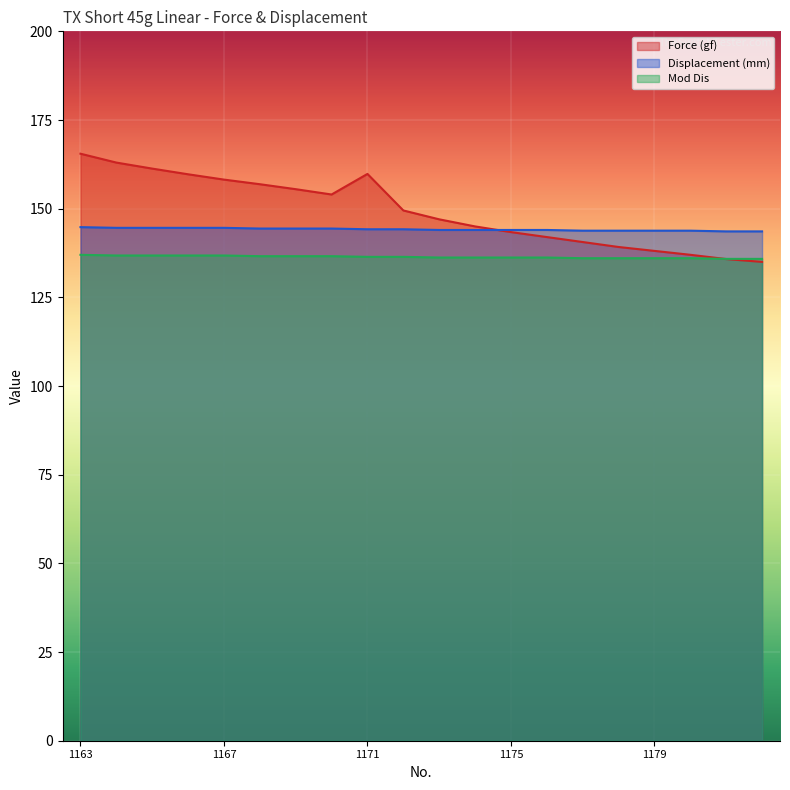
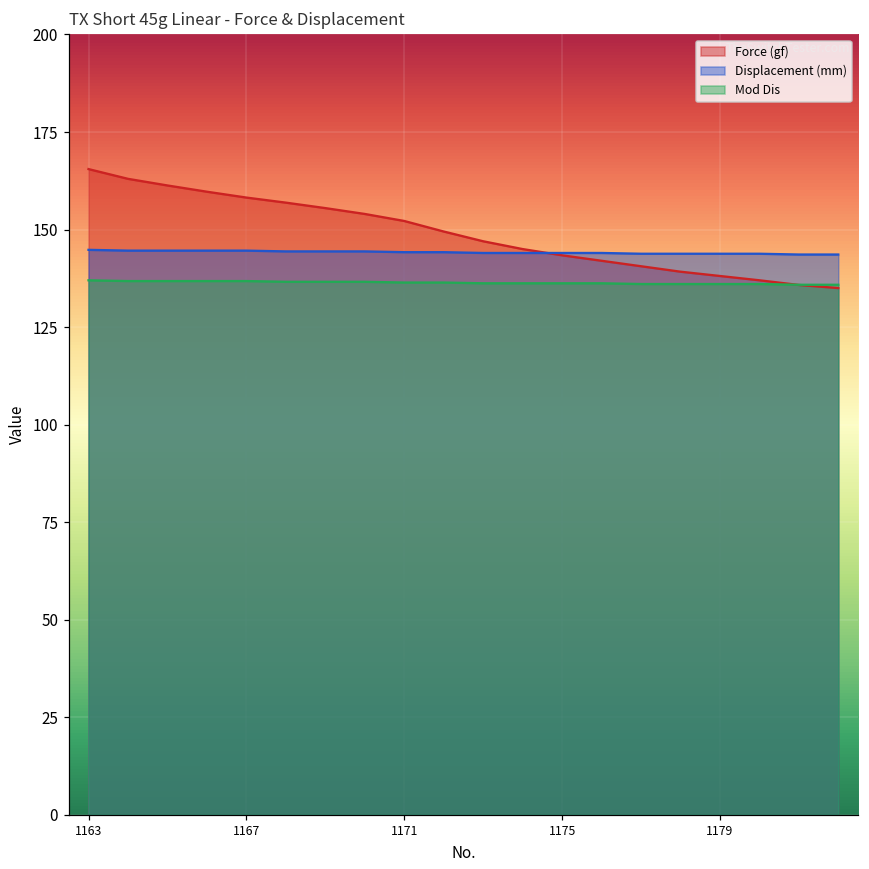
Force (gf), 1171: 160 -> 152
